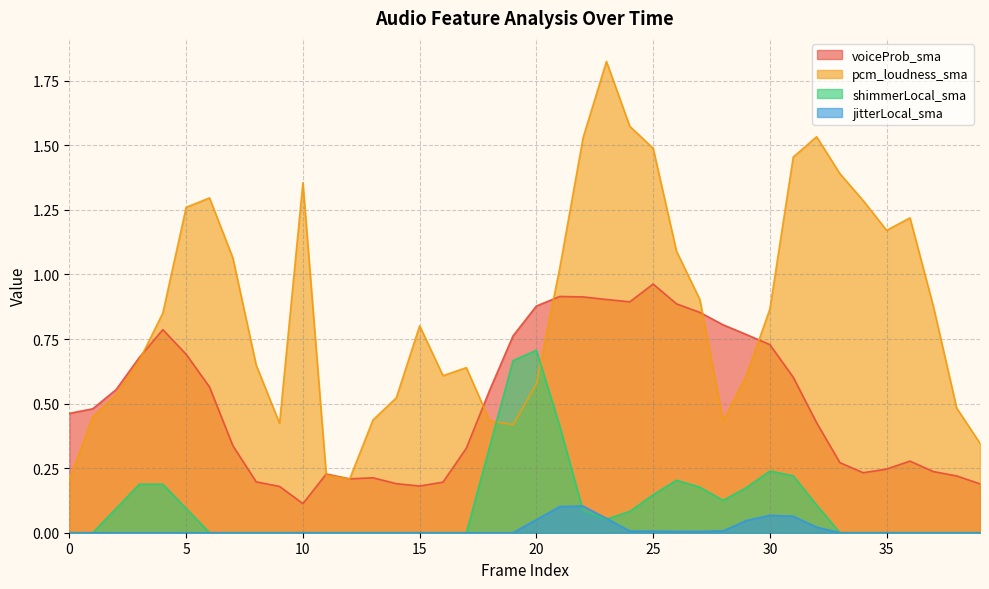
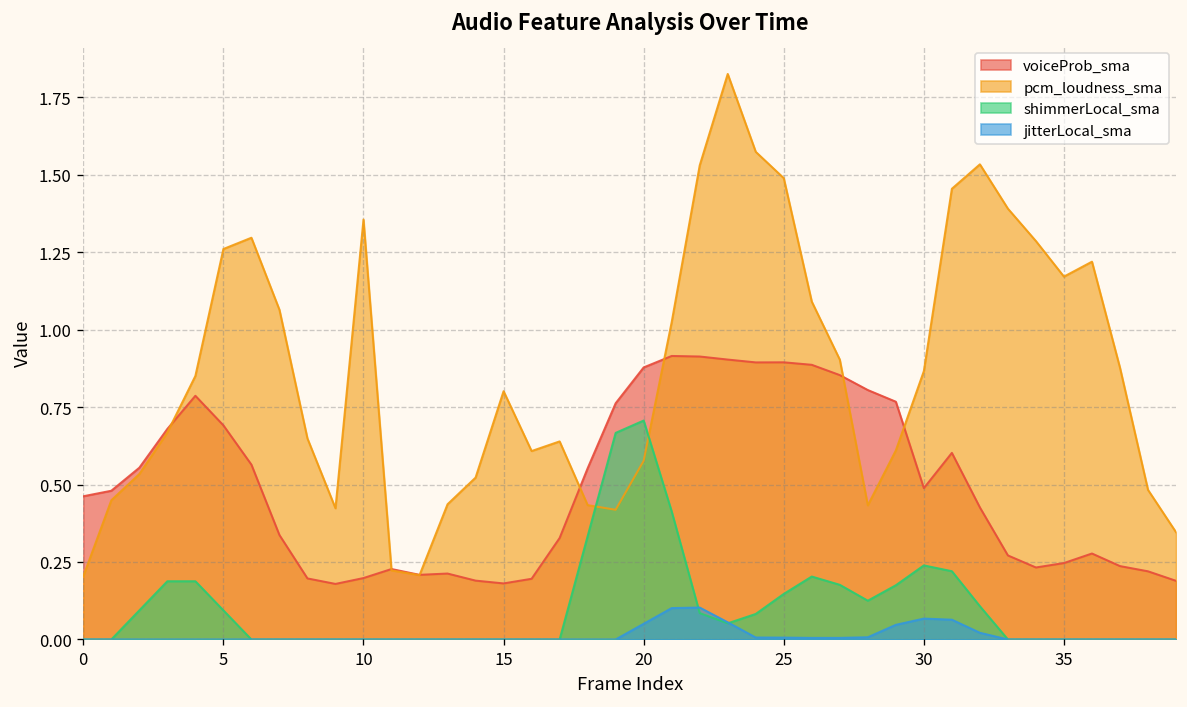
voiceProb_sma, 10: 0.11 -> 0.20
voiceProb_sma, 25: 0.96 -> 0.89
voiceProb_sma, 30: 0.73 -> 0.49
